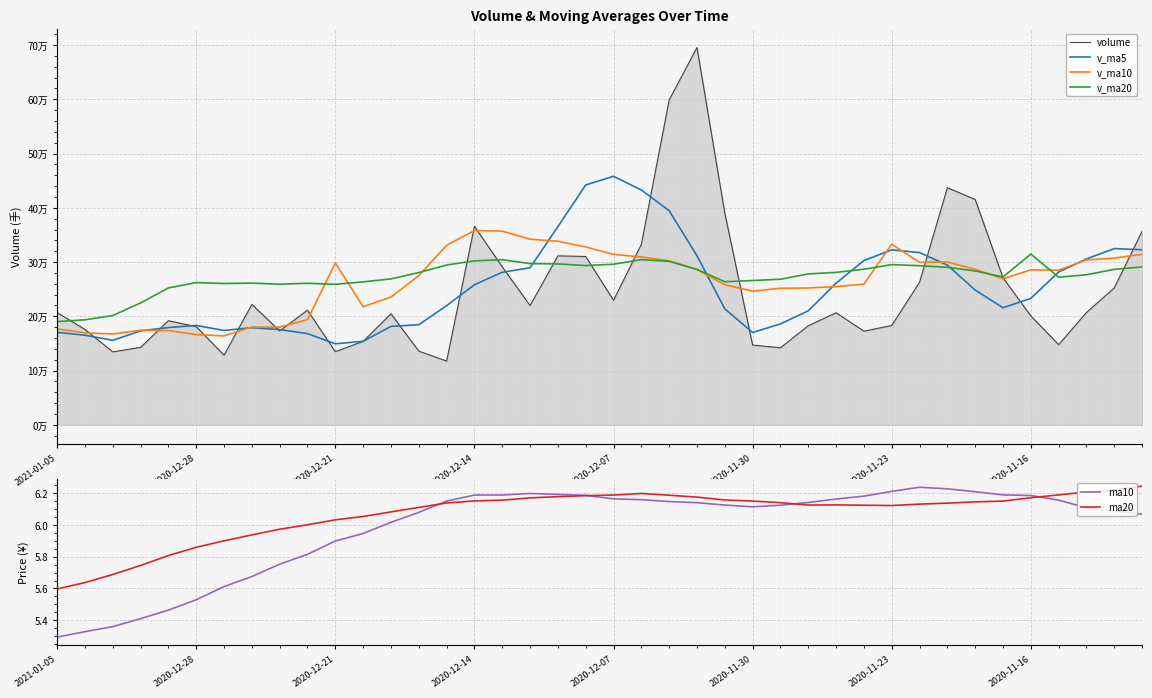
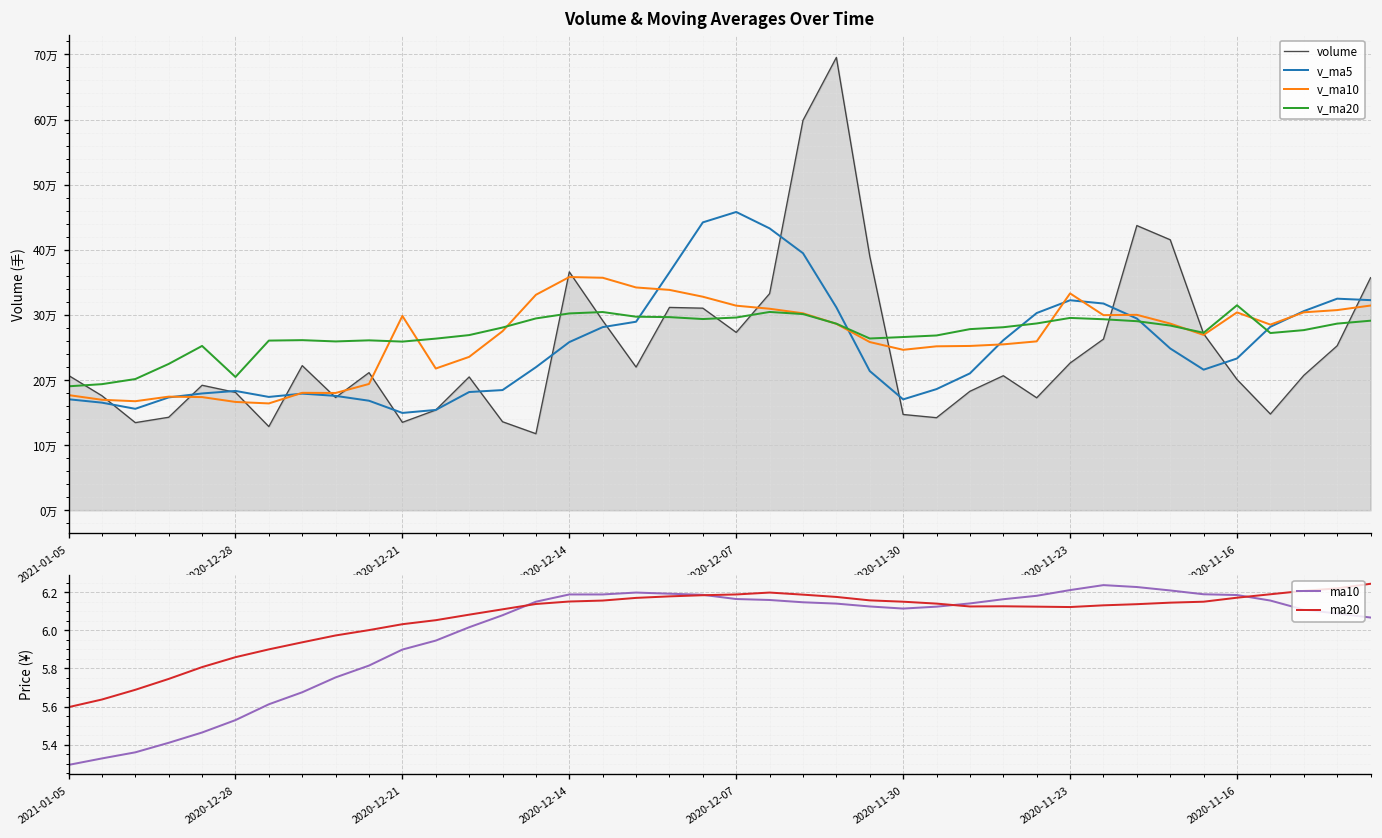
Volume & Moving Averages Over Time, v_ma20, 2020-12-28: 26万 -> 20万
Volume & Moving Averages Over Time, volume, 2020-12-07: 23万 -> 27万
Volume & Moving Averages Over Time, volume, 2020-11-23: 18万 -> 23万
Volume & Moving Averages Over Time, v_ma10, 2020-11-16: 29万 -> 30万
